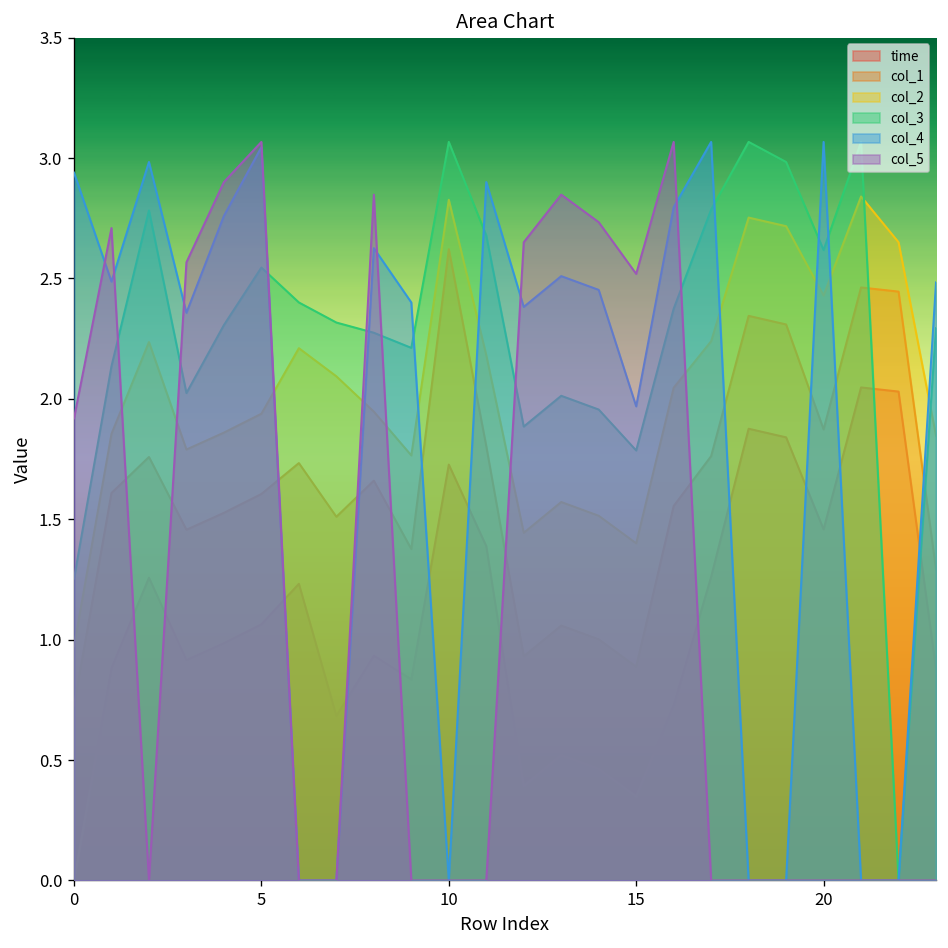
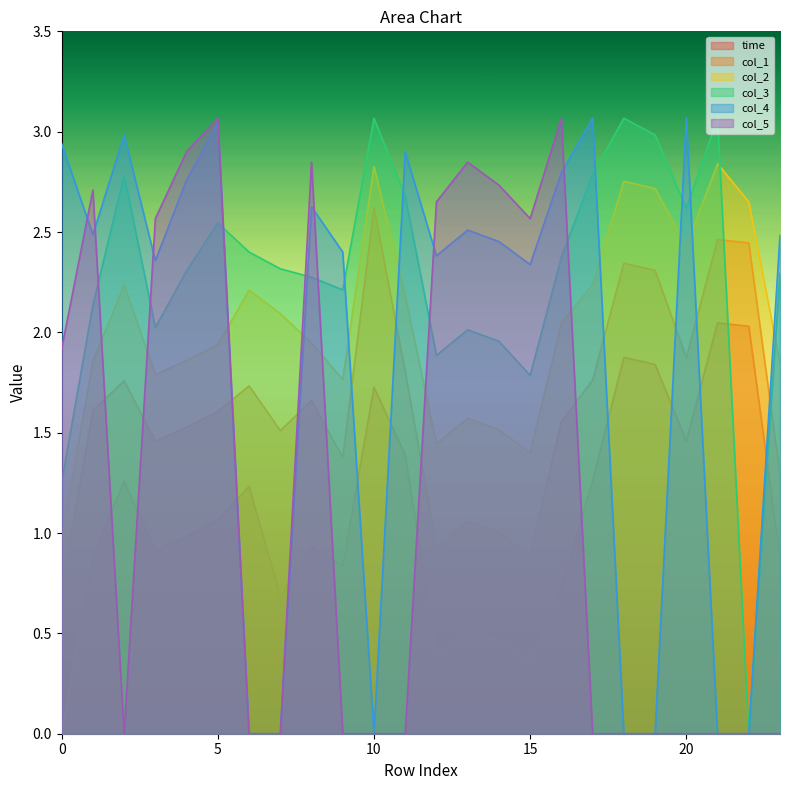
col_4, 15: 1.97 -> 2.34
col_5, 15: 2.52 -> 2.57
